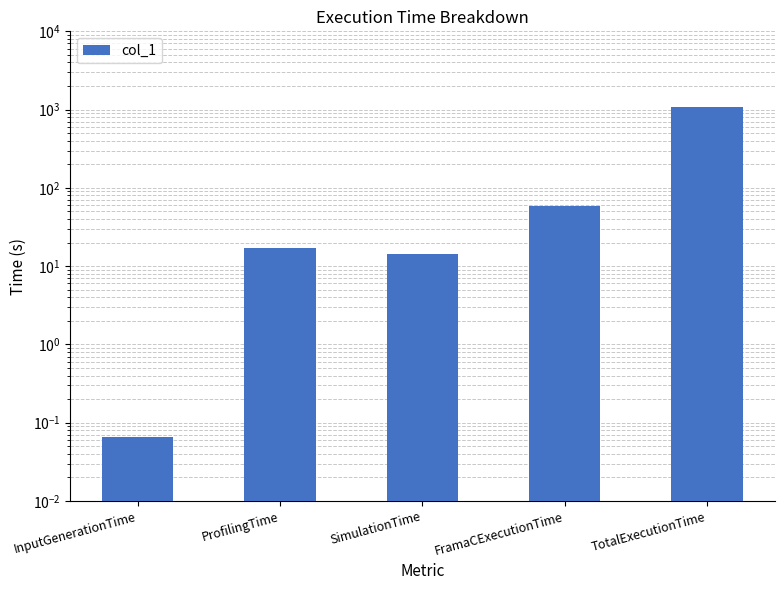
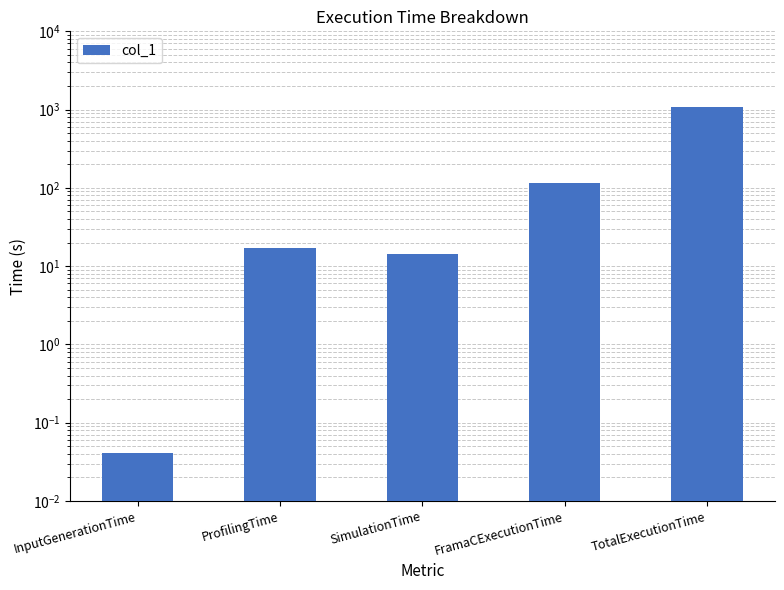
InputGenerationTime: 0.07 -> 0.04
FramaCExecutionTime: 60 -> 120
